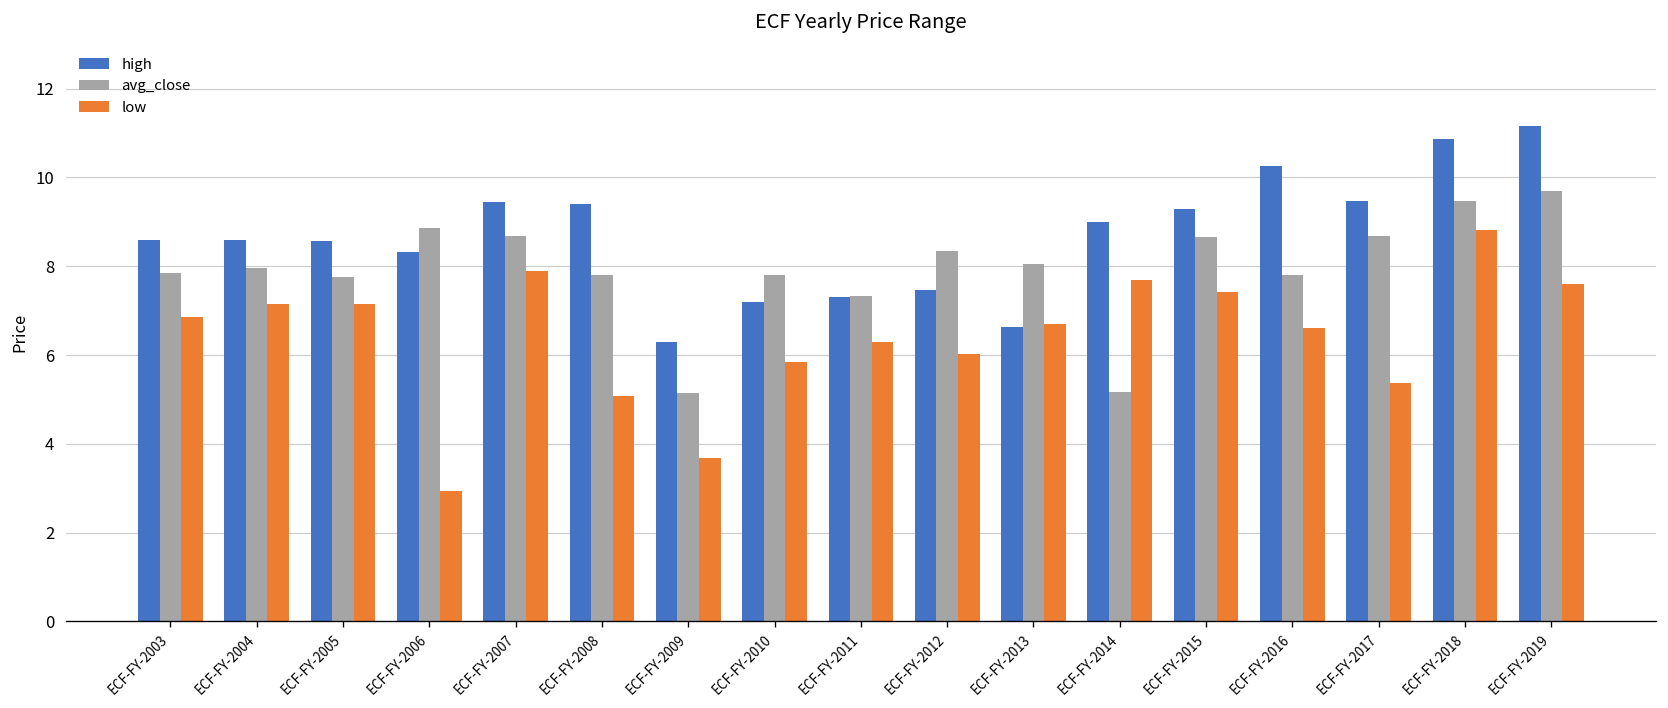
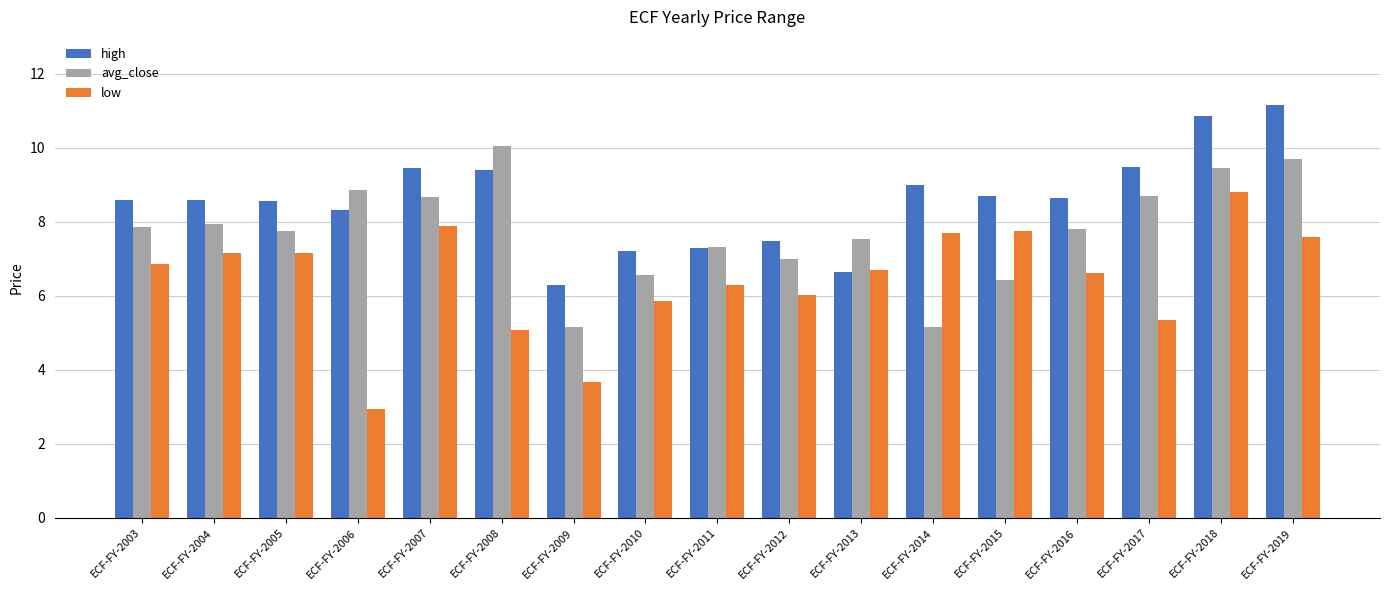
avg_close, ECF-FY-2008: 7.8 -> 10.0
avg_close, ECF-FY-2010: 7.8 -> 6.6
avg_close, ECF-FY-2012: 8.3 -> 7.0
avg_close, ECF-FY-2013: 8.1 -> 7.5
high, ECF-FY-2015: 9.3 -> 8.7
avg_close, ECF-FY-2015: 8.7 -> 6.4
low, ECF-FY-2015: 7.4 -> 7.8
high, ECF-FY-2016: 10.3 -> 8.7
